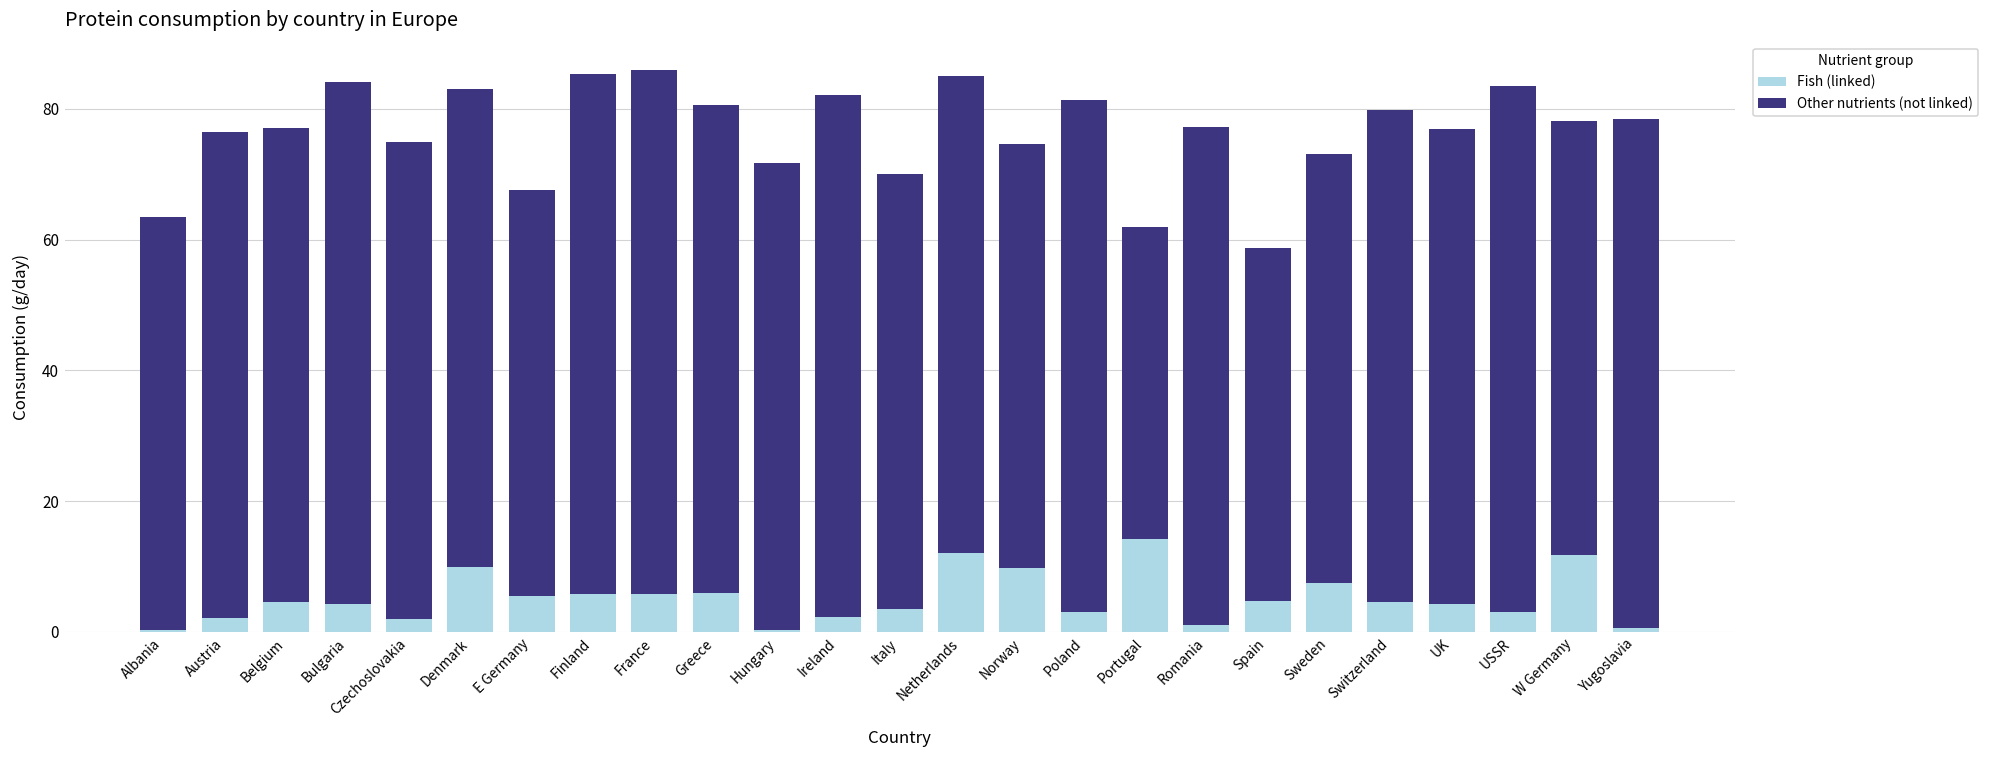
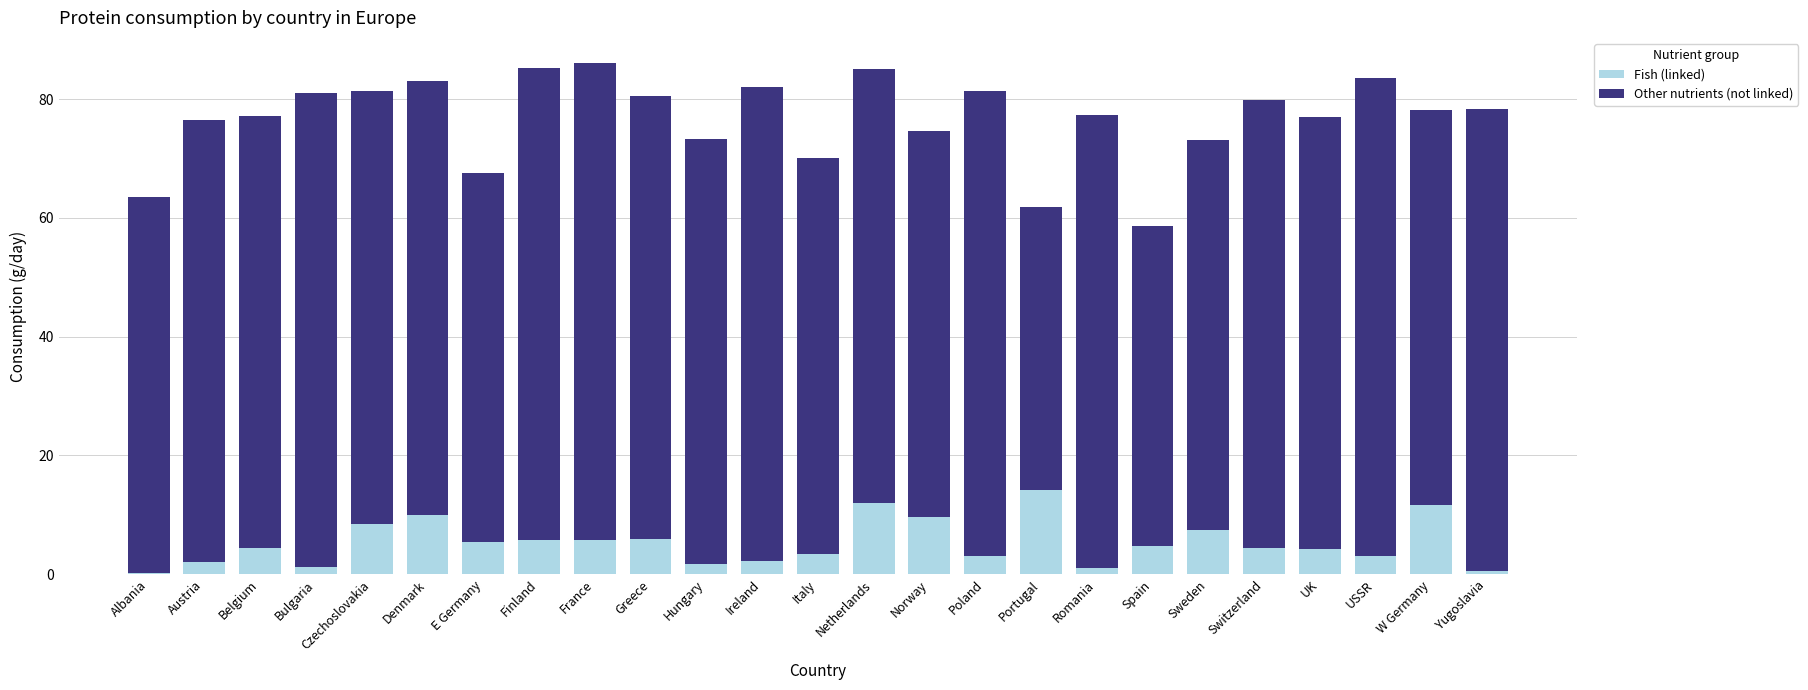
Fish (linked), Bulgaria: 4 -> 1
Fish (linked), Czechoslovakia: 2 -> 9
Fish (linked), Hungary: 0 -> 2
